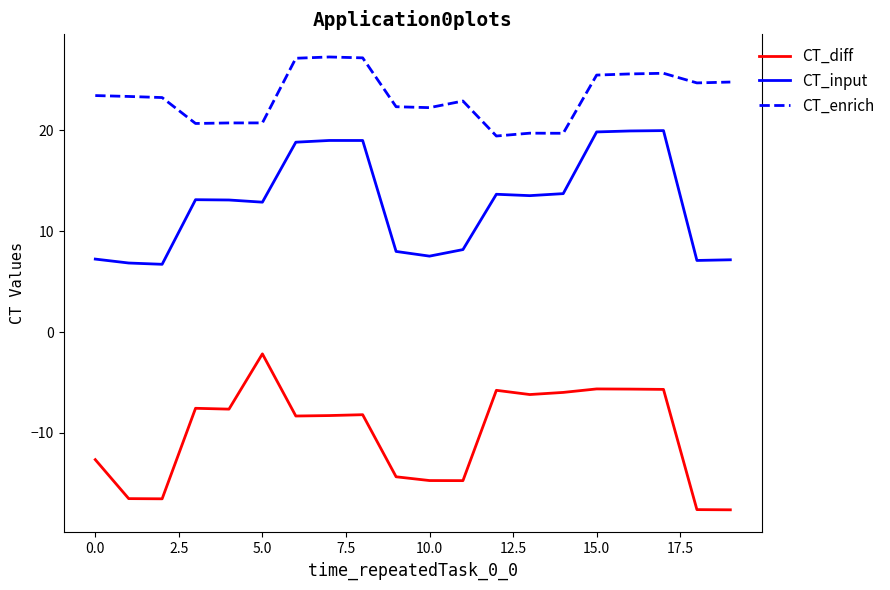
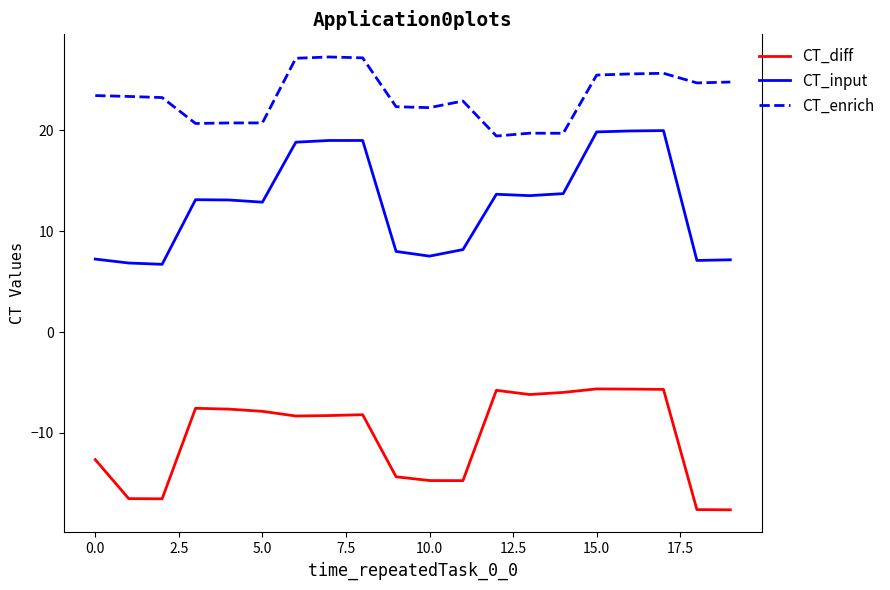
CT_diff, 5.0: -2.2 -> -7.9
